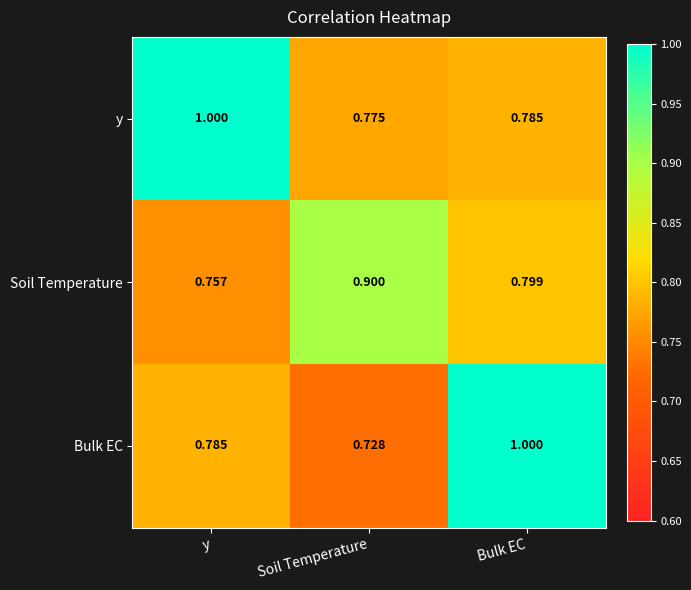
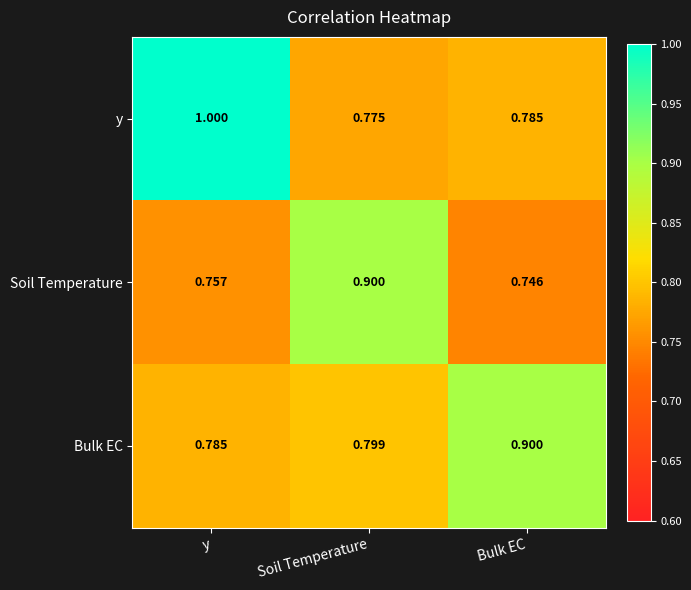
Soil Temperature, Bulk EC: 0.799 -> 0.746
Bulk EC, Soil Temperature: 0.728 -> 0.799
Bulk EC, Bulk EC: 1.000 -> 0.900
